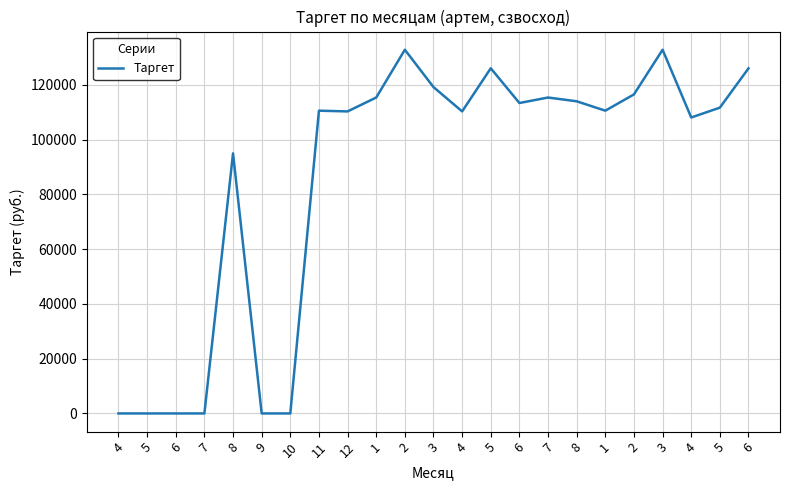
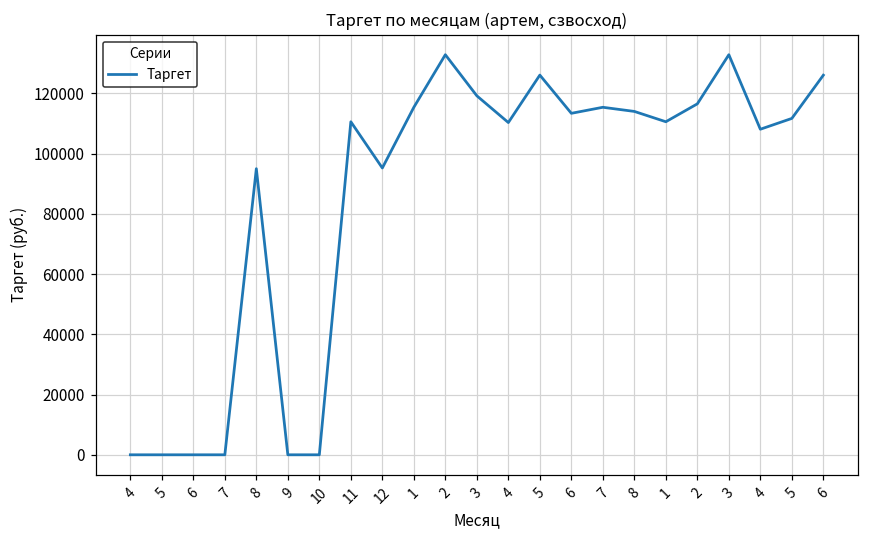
12: 110000 -> 95000
